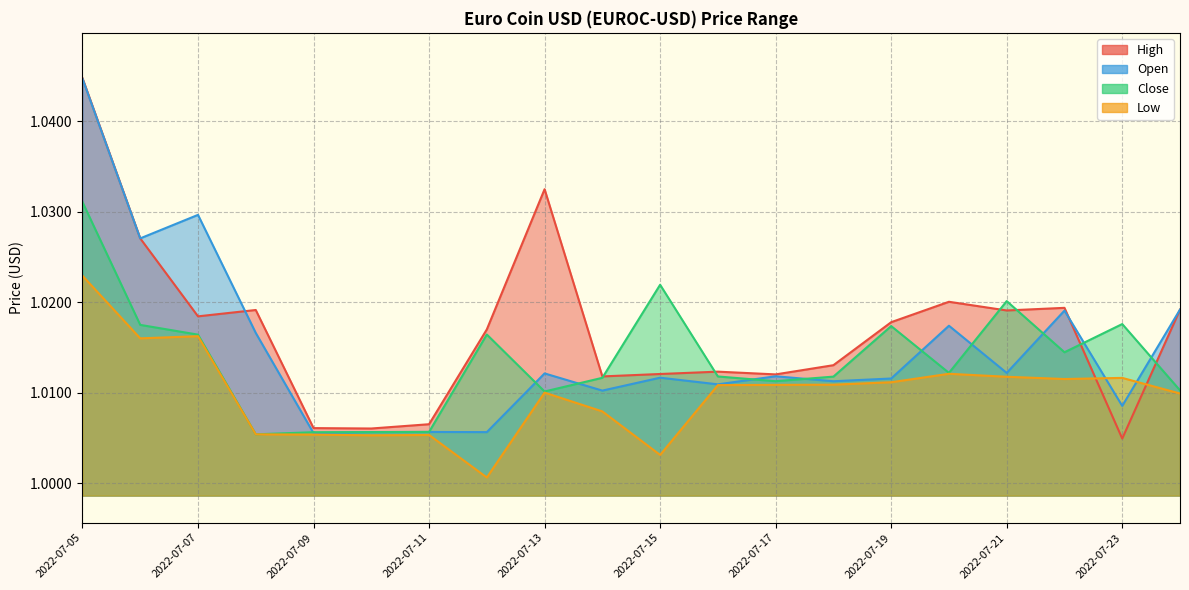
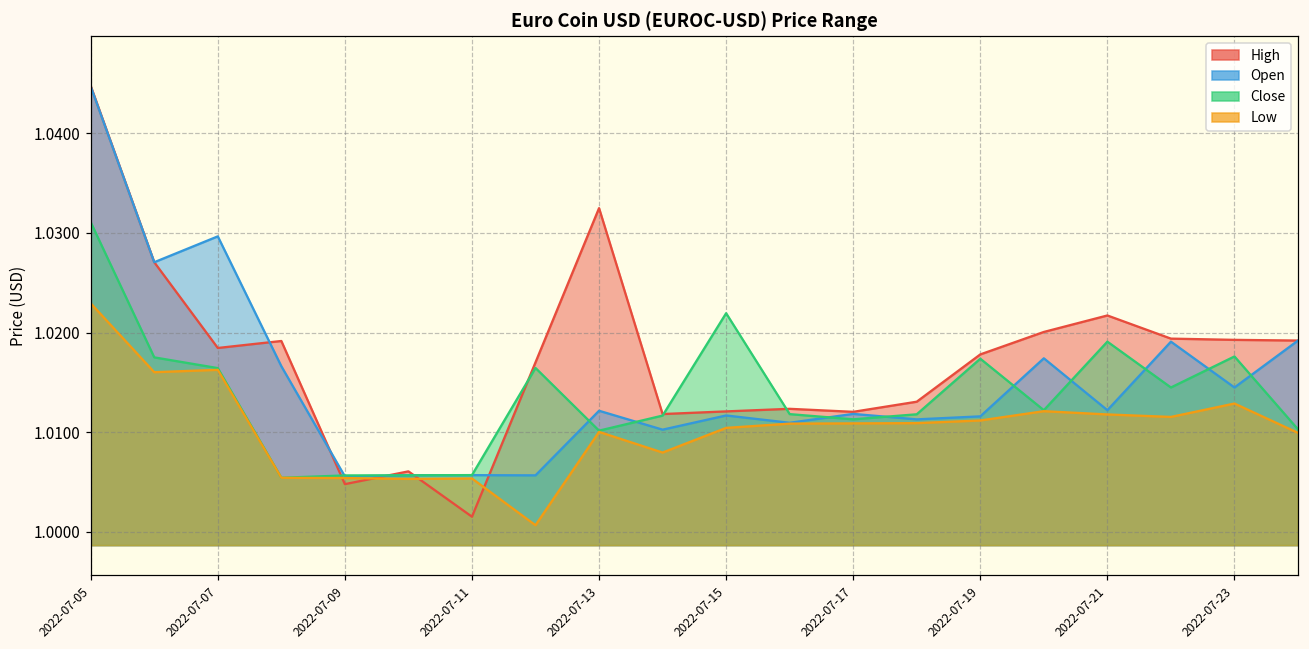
High, 2022-07-09: 1.006 -> 1.005
High, 2022-07-11: 1.007 -> 1.001
Low, 2022-07-15: 1.003 -> 1.010
High, 2022-07-21: 1.019 -> 1.022
Close, 2022-07-21: 1.020 -> 1.019
High, 2022-07-23: 1.005 -> 1.019
Open, 2022-07-23: 1.009 -> 1.014
Low, 2022-07-23: 1.012 -> 1.013
